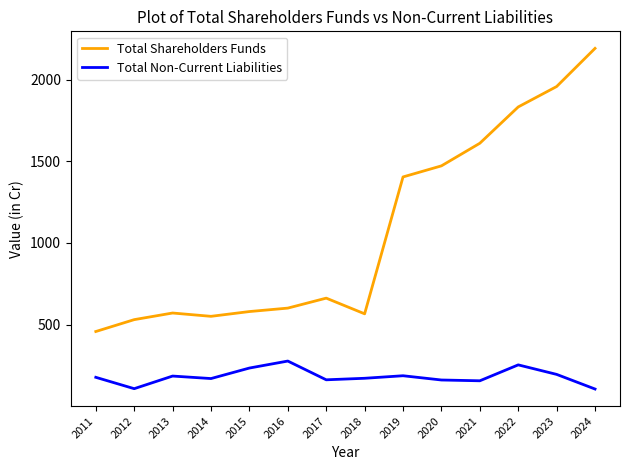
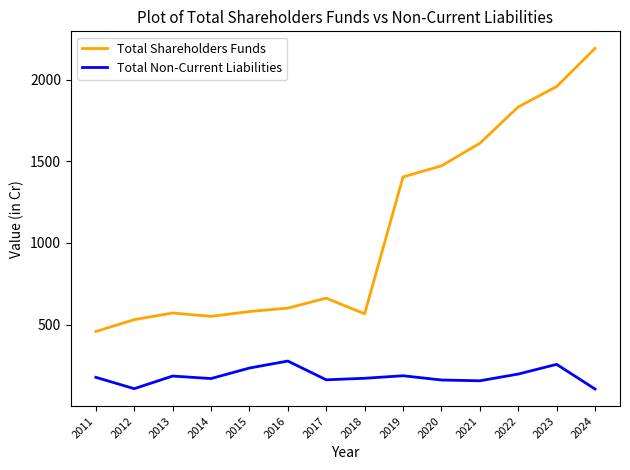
Total Non-Current Liabilities, 2022: 250 -> 200
Total Non-Current Liabilities, 2023: 200 -> 260
